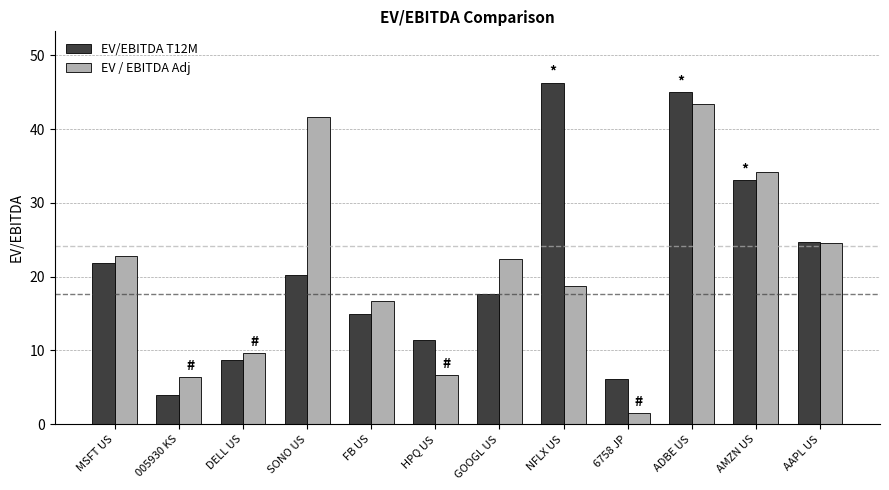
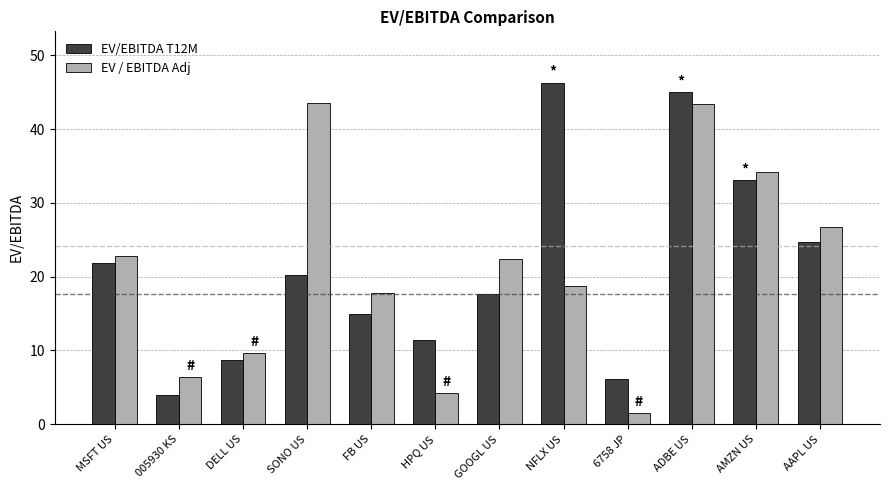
EV / EBITDA Adj, SONO US: 42 -> 44
EV / EBITDA Adj, FB US: 17 -> 18
EV / EBITDA Adj, HPQ US: 7 -> 4
EV / EBITDA Adj, AAPL US: 25 -> 27
